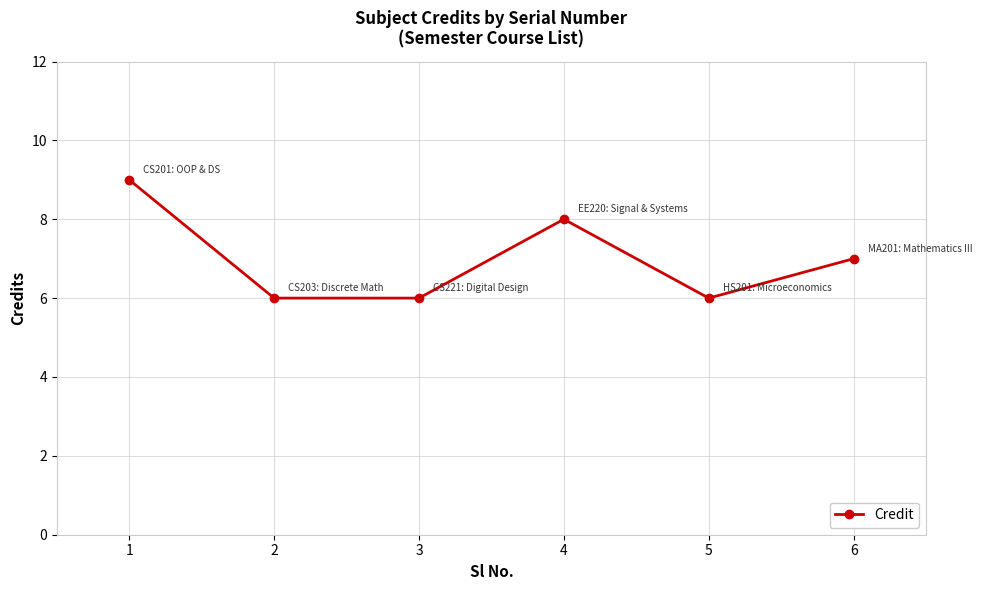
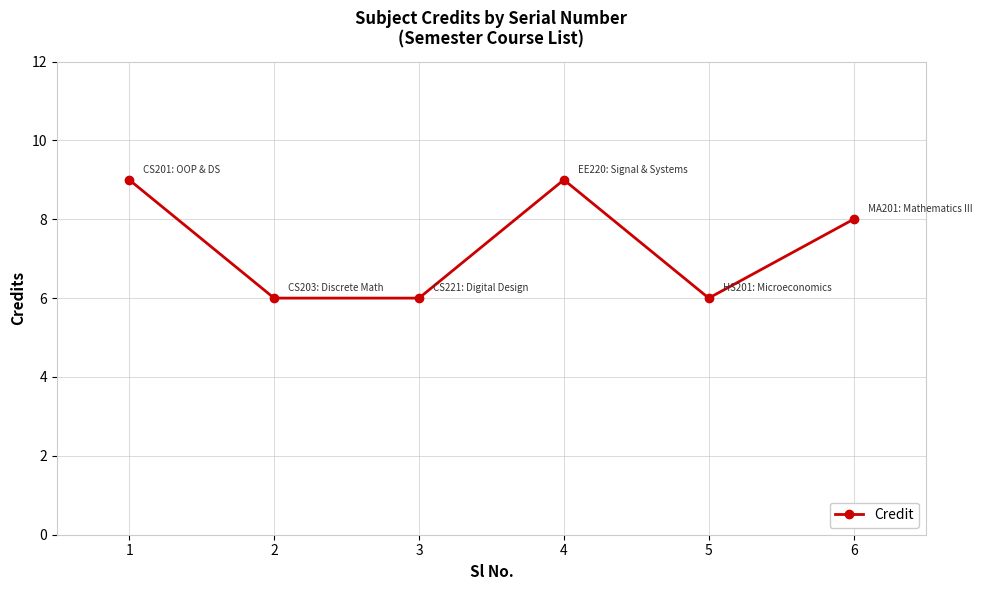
4: 8 -> 9
6: 7 -> 8
